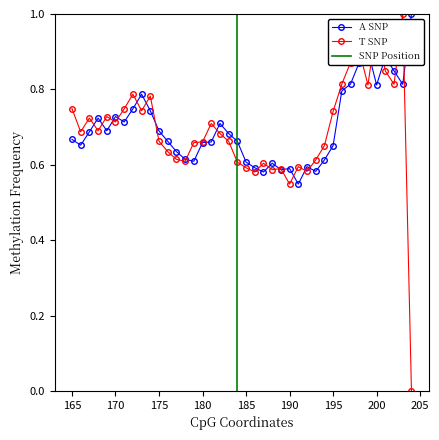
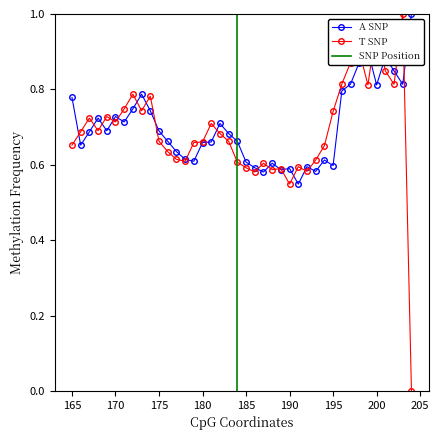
A SNP, 165: 0.67 -> 0.78
T SNP, 165: 0.75 -> 0.65
A SNP, 195: 0.65 -> 0.60
